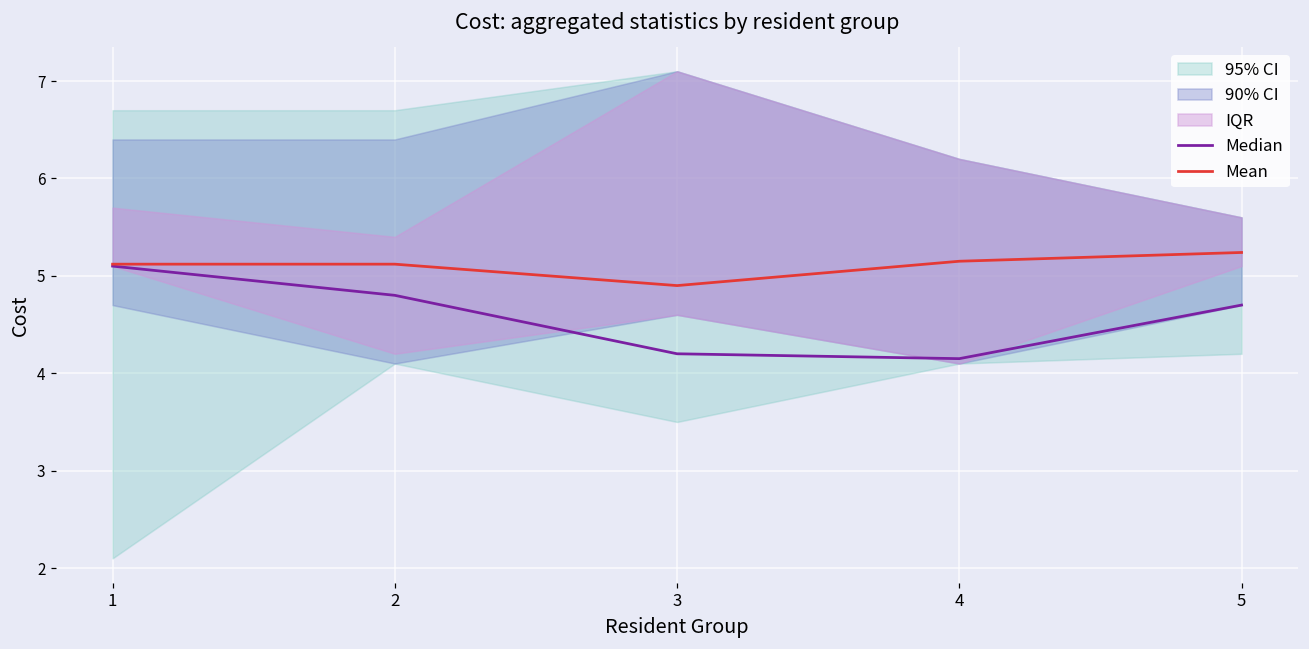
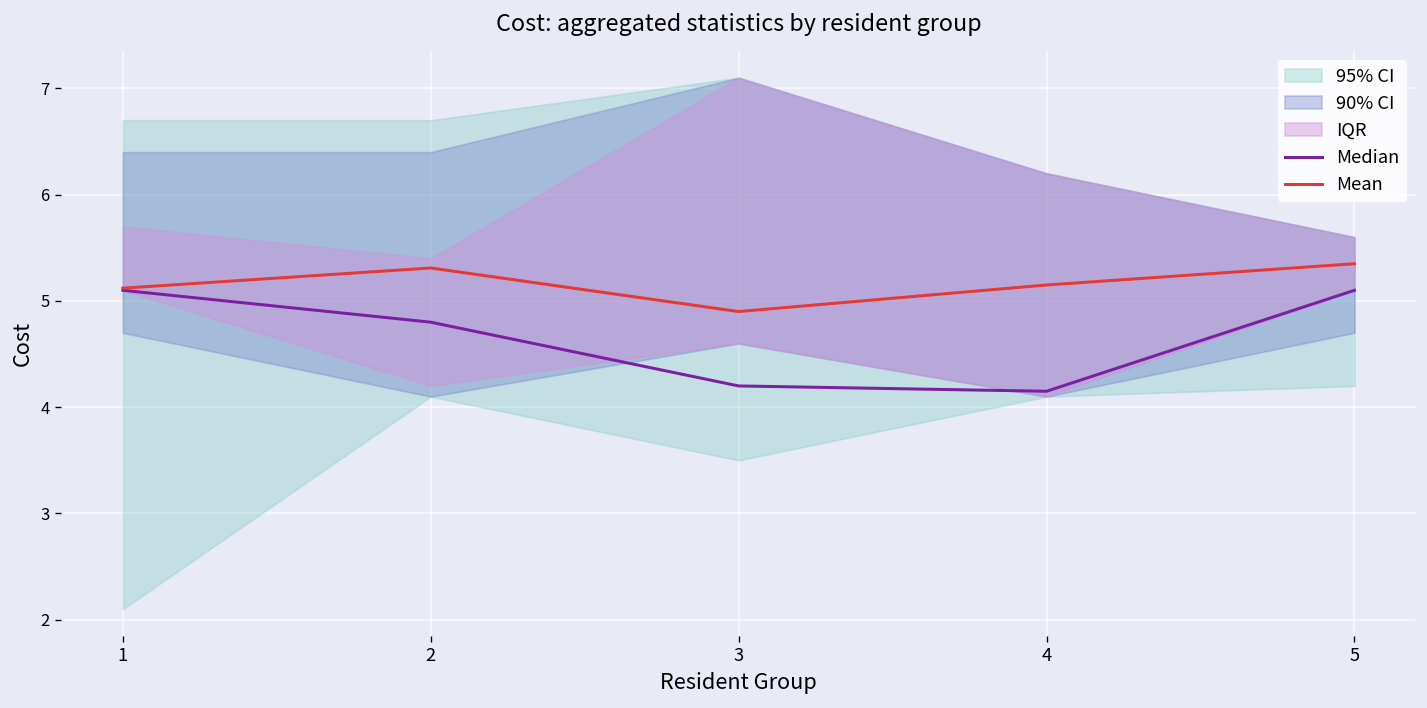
Mean, 2: 5.1 -> 5.3
Median, 5: 4.7 -> 5.1
Mean, 5: 5.2 -> 5.4
